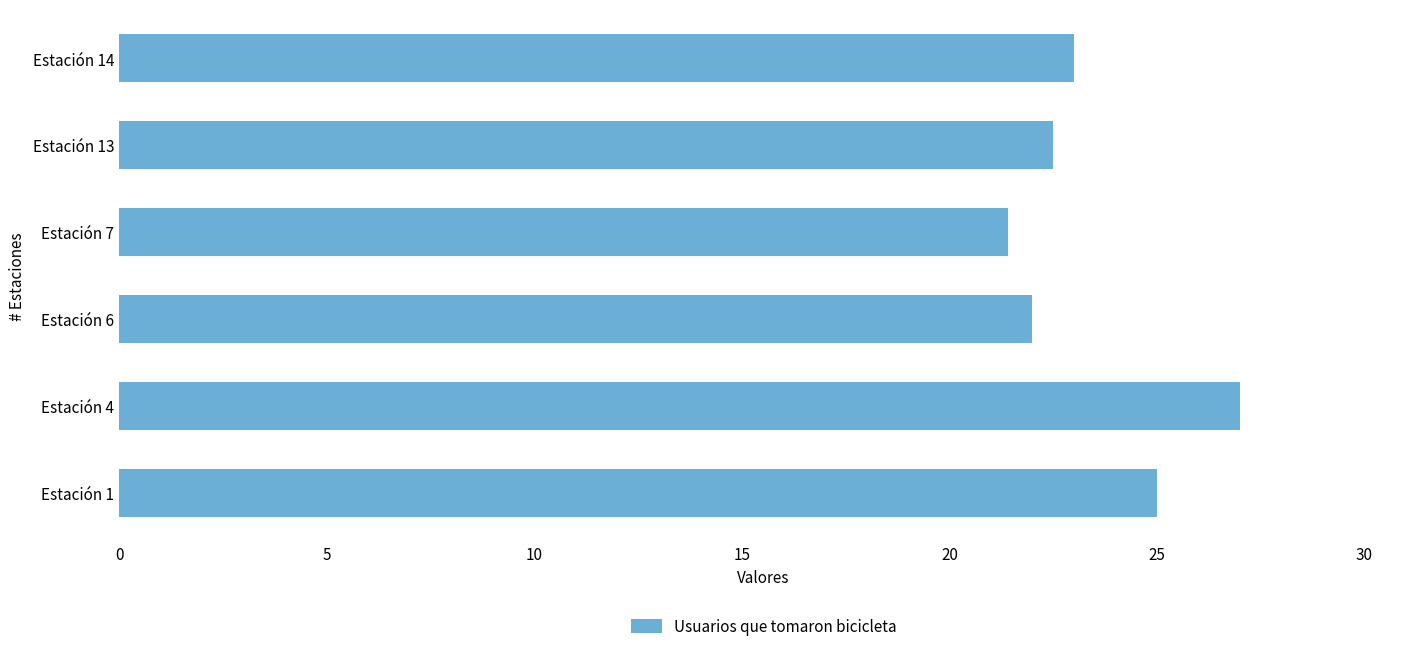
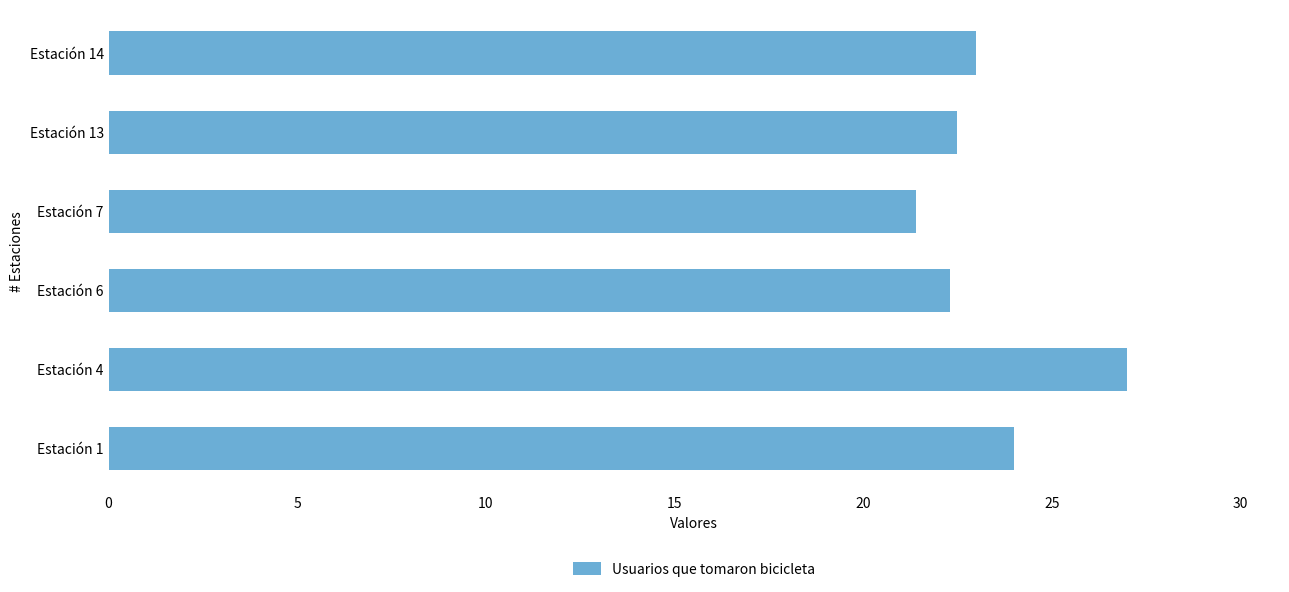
Estación 6: 22.0 -> 22.3
Estación 1: 25 -> 24
